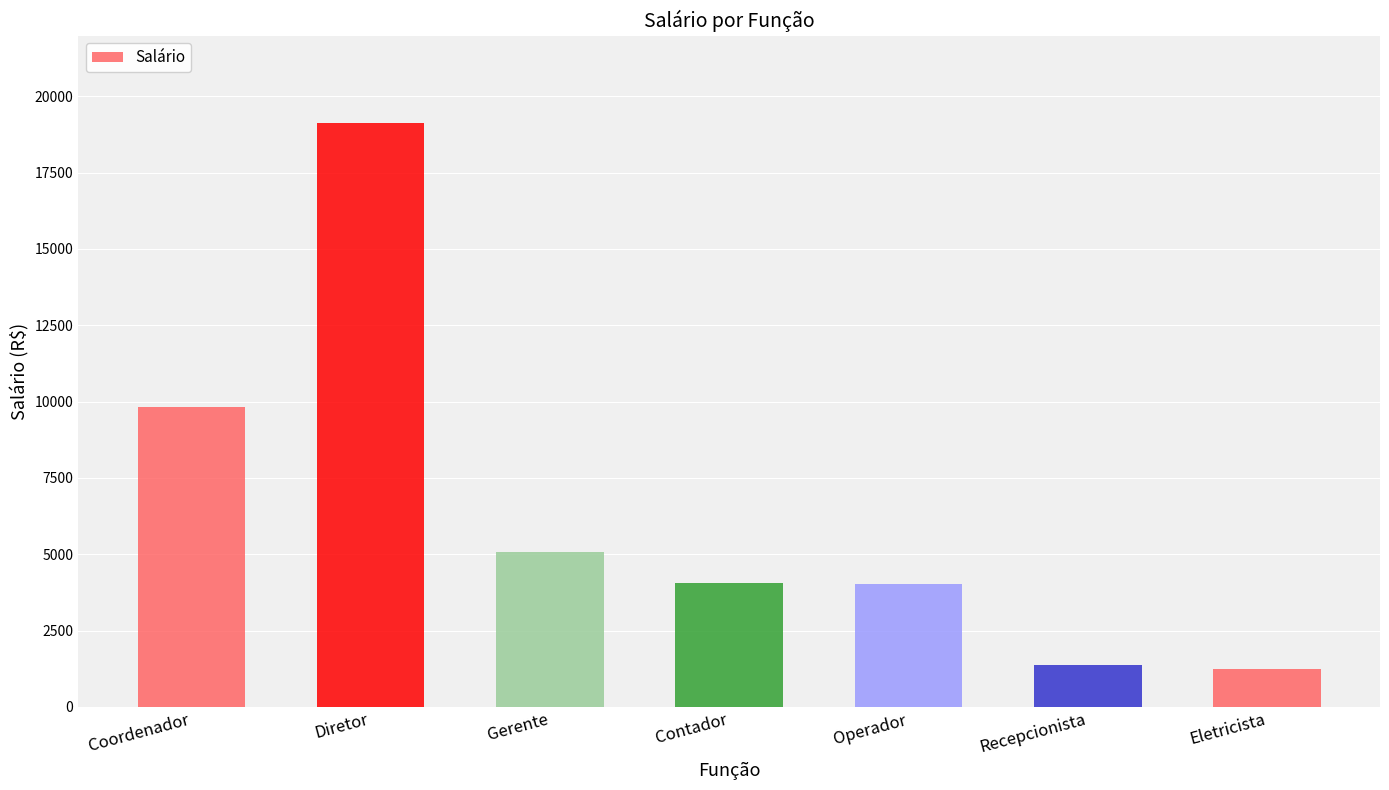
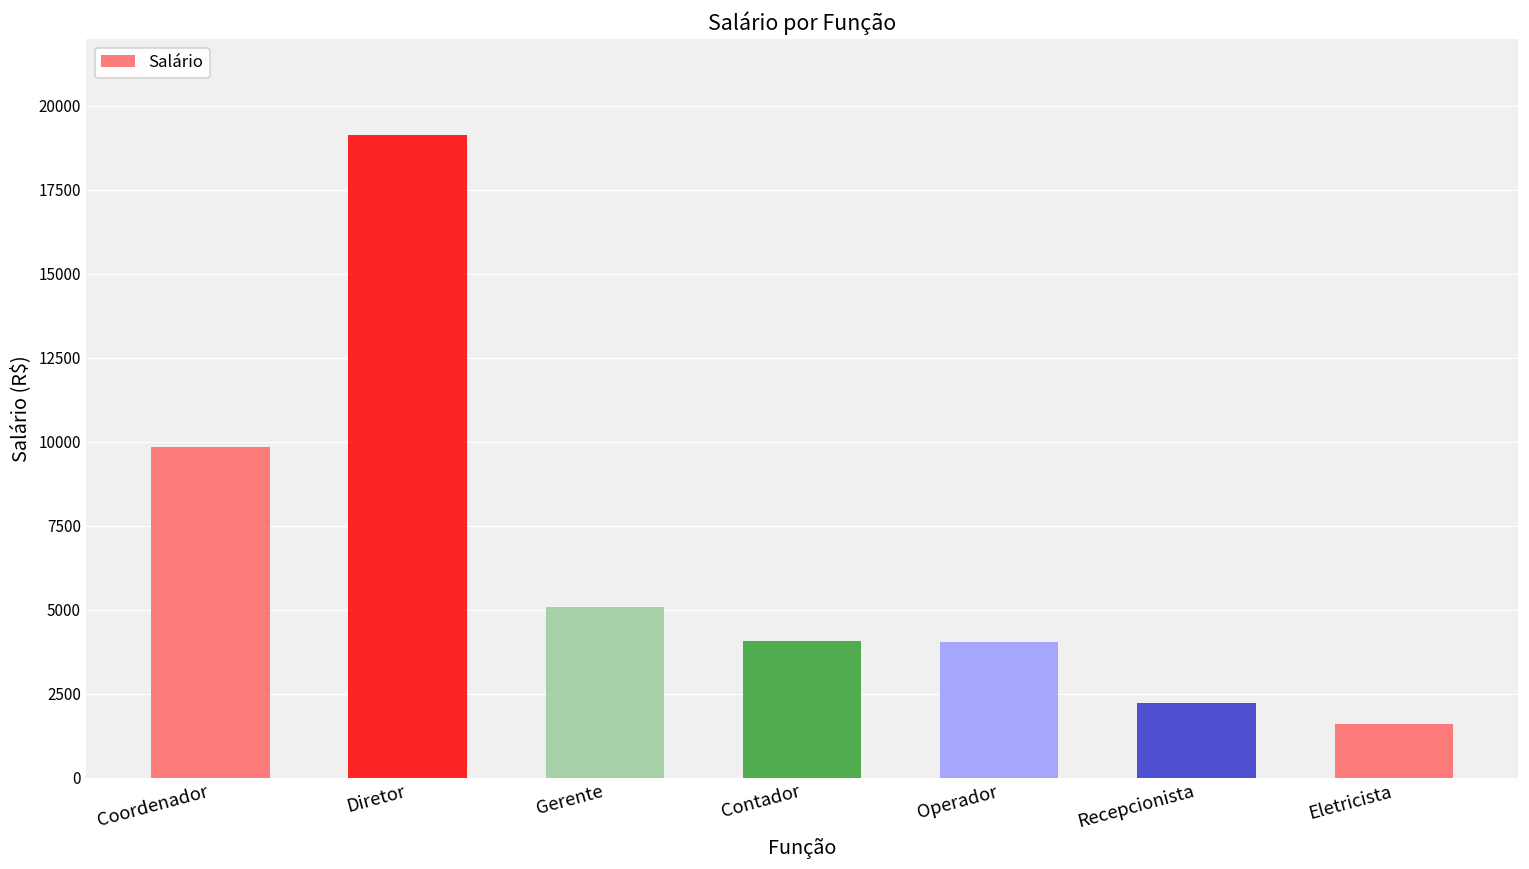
Recepcionista: 1400 -> 2200
Eletricista: 1300 -> 1600
